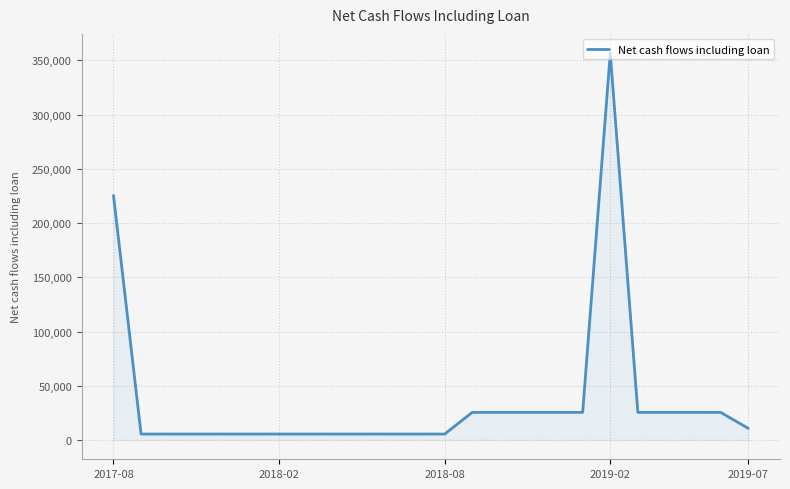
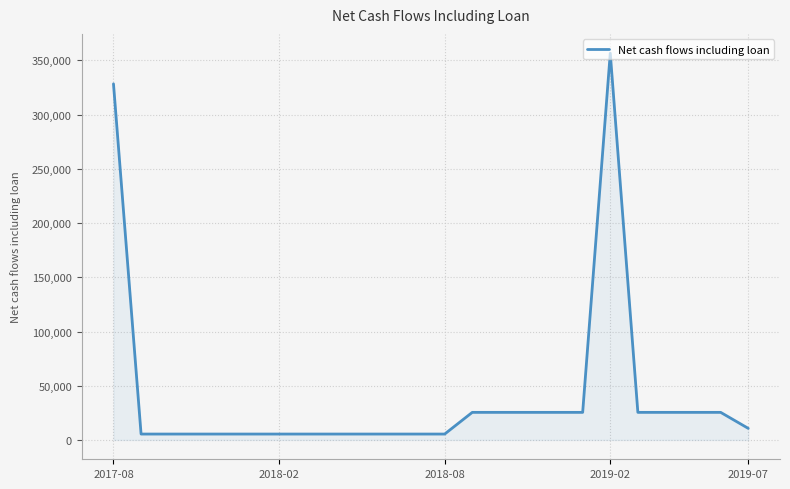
2017-08: 225,000 -> 328,000
